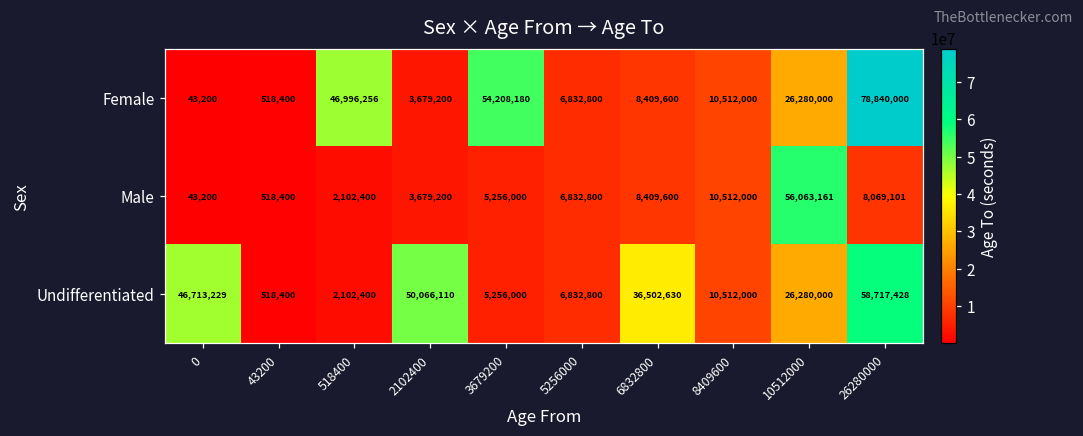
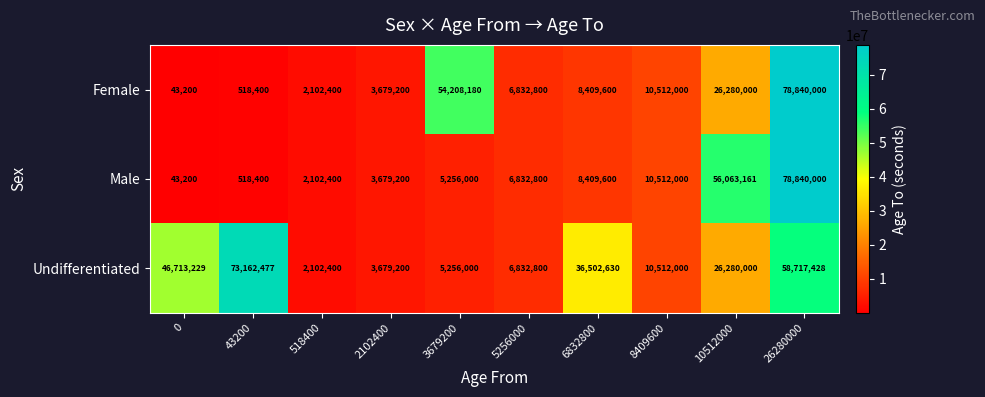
Female, 518400: 46,996,256 -> 2,102,400
Male, 26280000: 8,069,101 -> 78,840,000
Undifferentiated, 43200: 518,400 -> 73,162,477
Undifferentiated, 2102400: 50,066,110 -> 3,679,200
